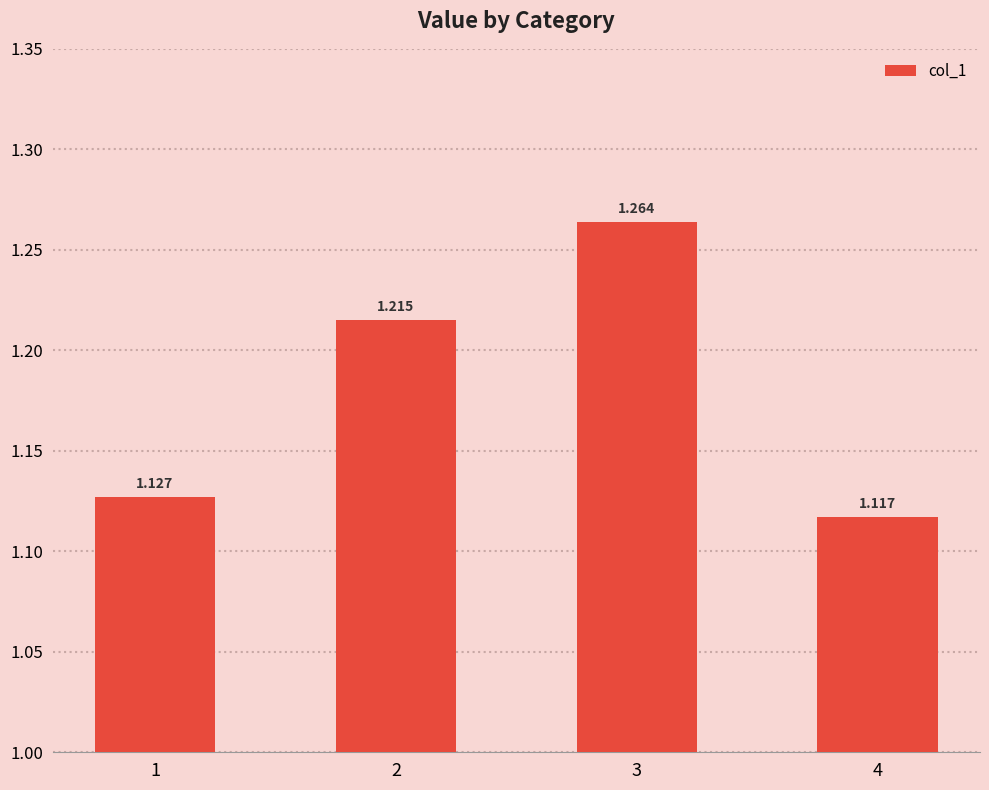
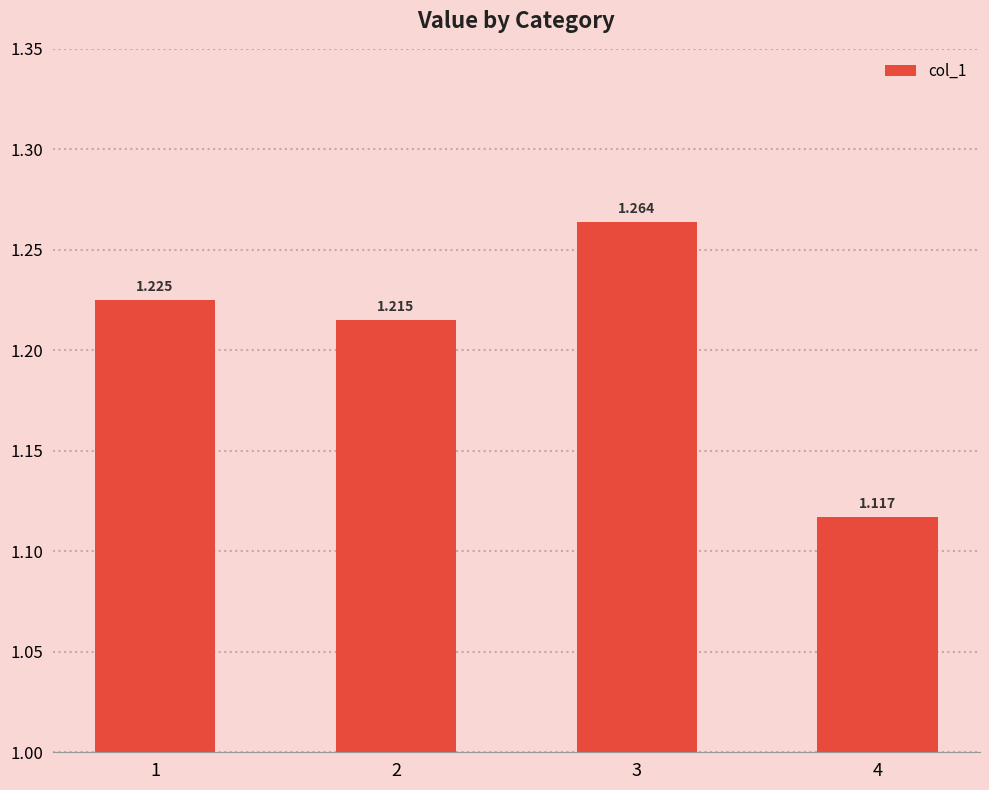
1: 1.127 -> 1.225
